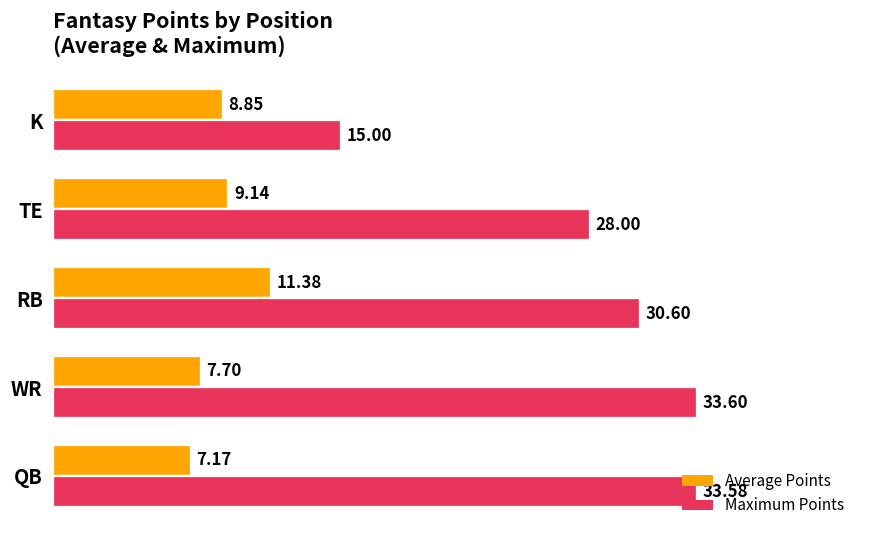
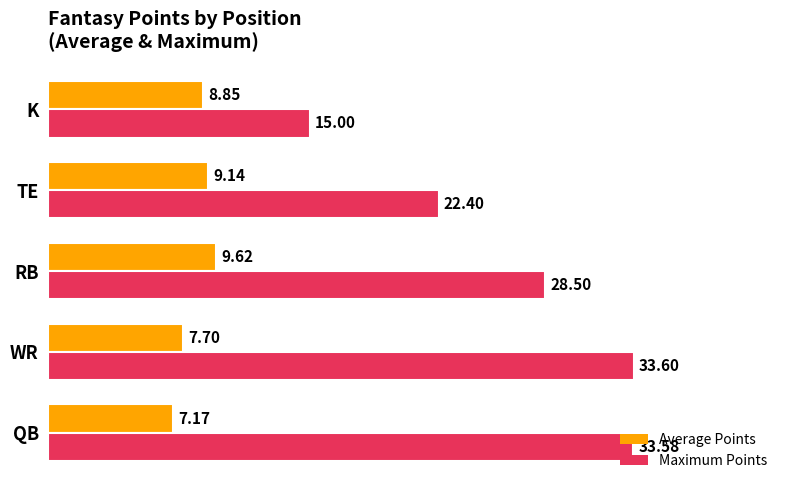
Maximum Points, TE: 28.00 -> 22.40
Average Points, RB: 11.38 -> 9.62
Maximum Points, RB: 30.60 -> 28.50
